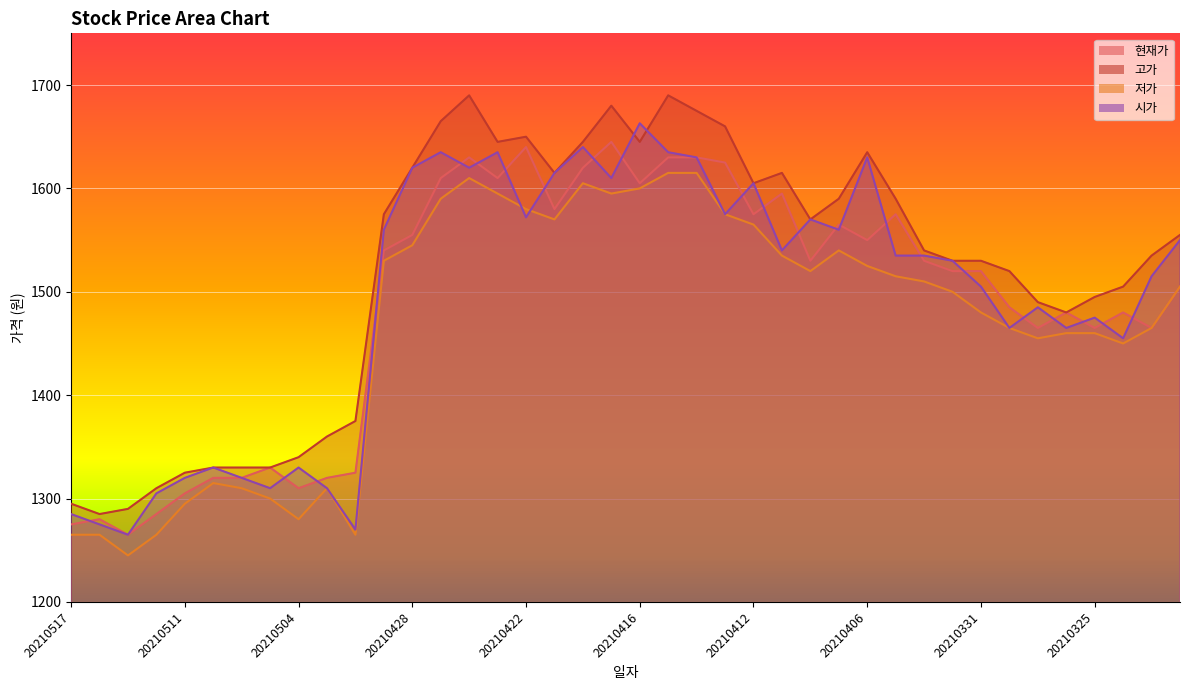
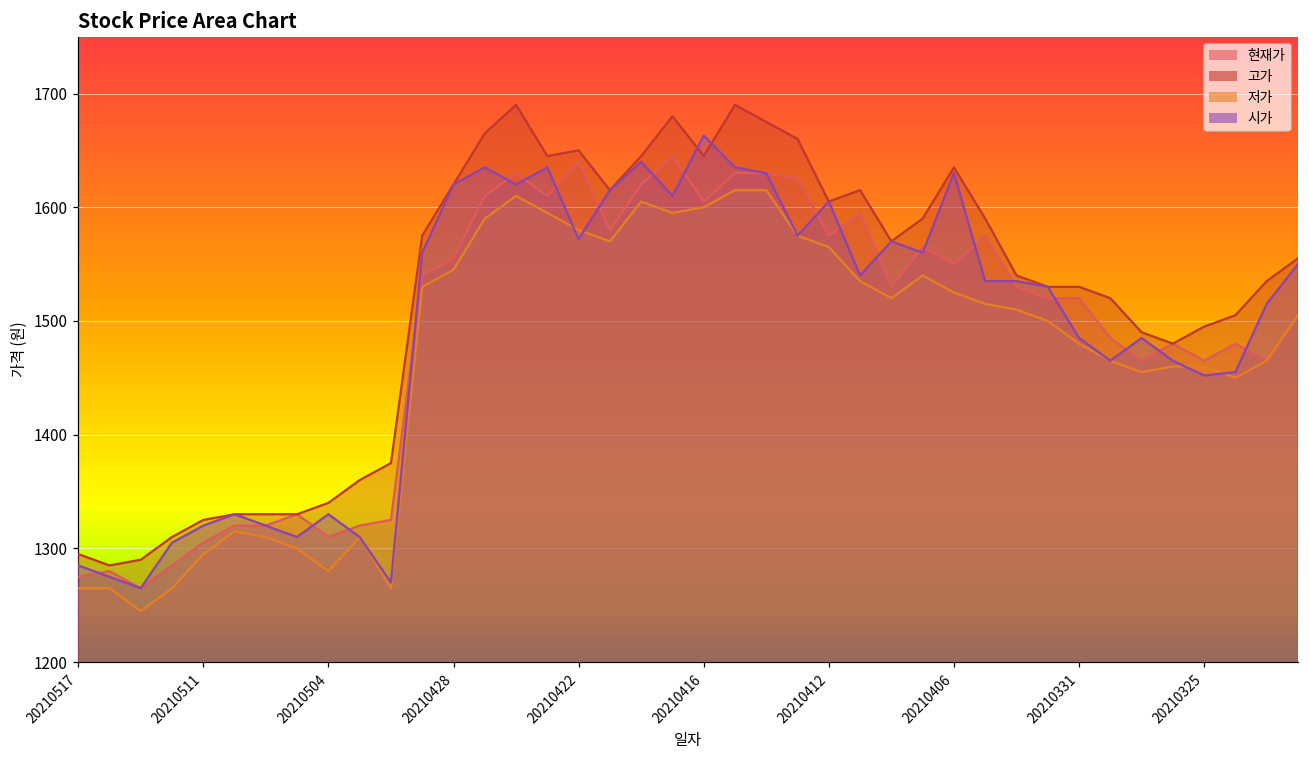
시가, 20210331: 1505 -> 1485
시가, 20210325: 1475 -> 1452
